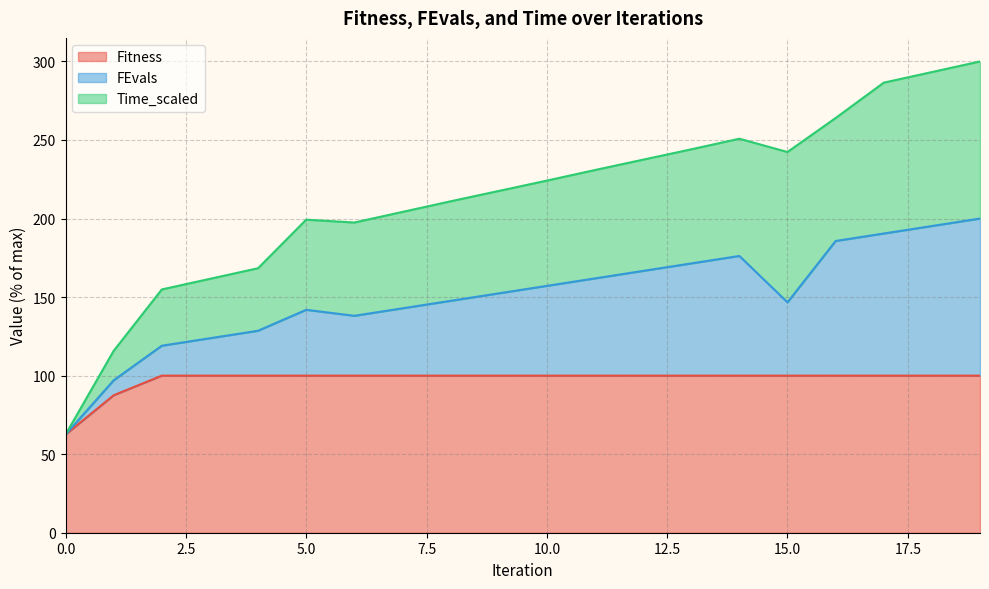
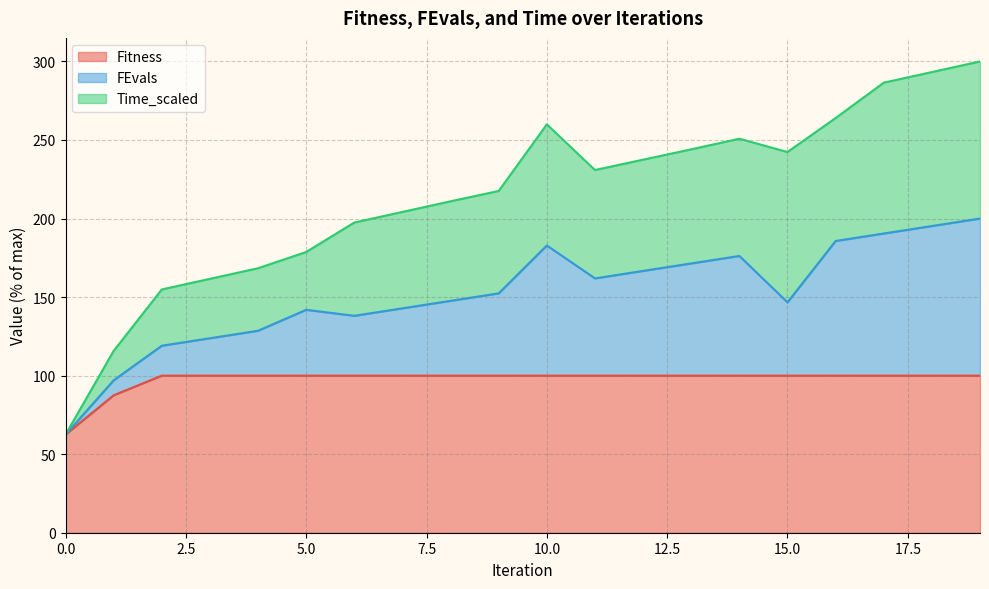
Time_scaled, 5.0: 57 -> 37
FEvals, 10.0: 57 -> 83
Time_scaled, 10.0: 67 -> 77
